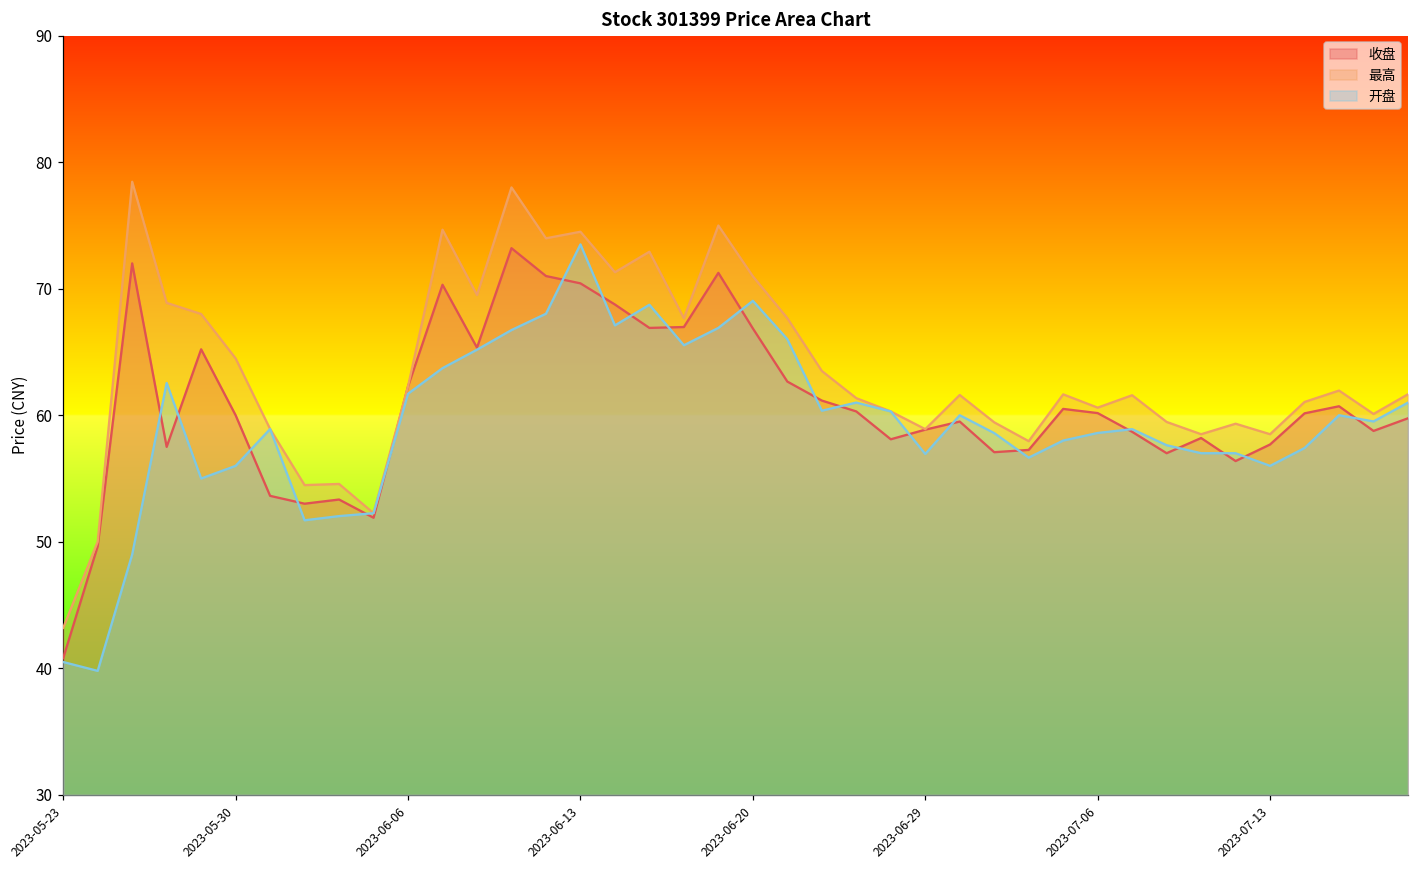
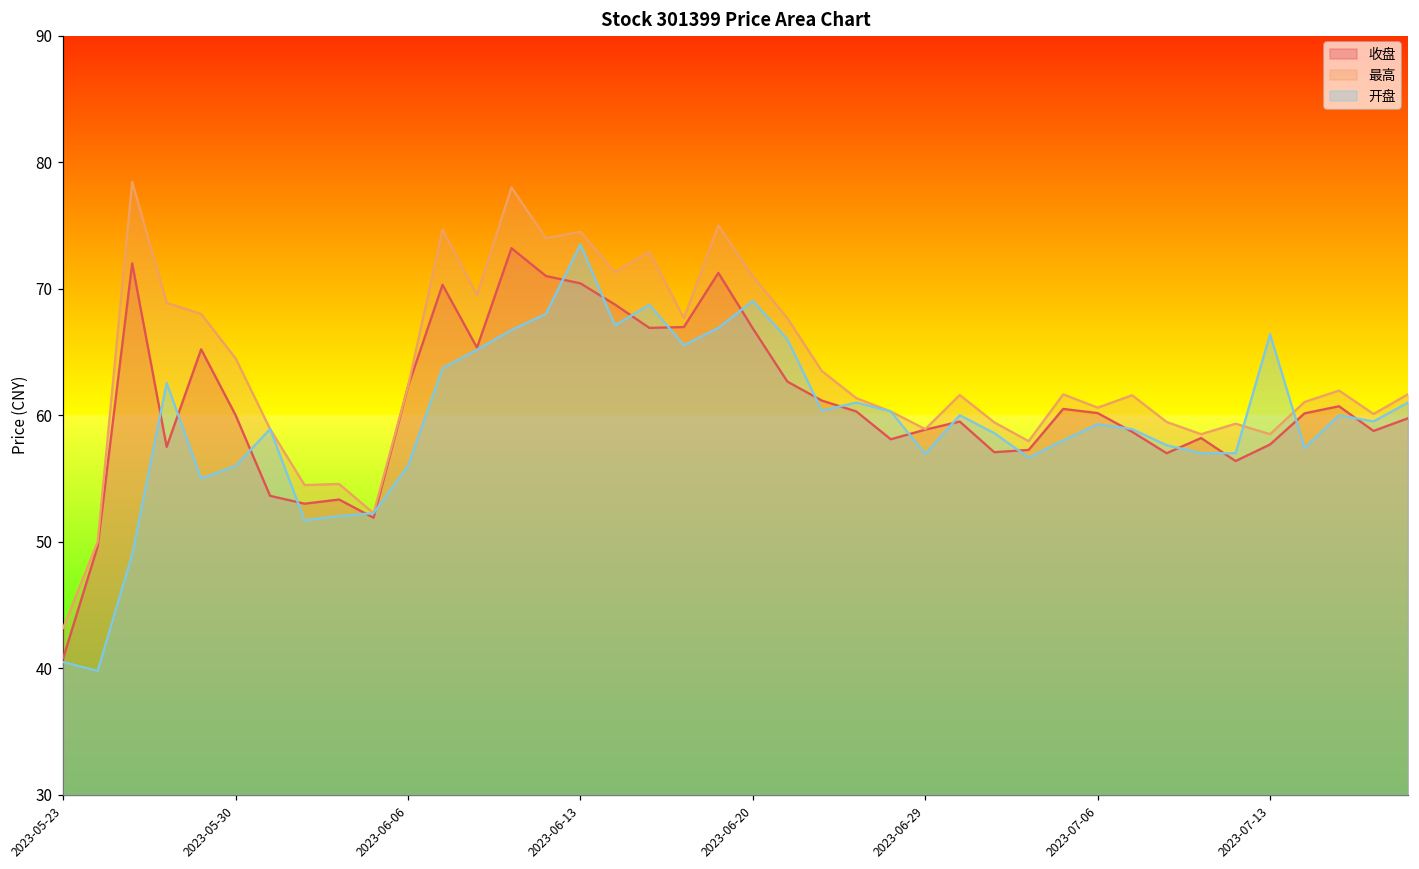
开盘, 2023-06-06: 61.7 -> 56.0
开盘, 2023-07-06: 58.6 -> 59.3
开盘, 2023-07-13: 56.0 -> 66.4
